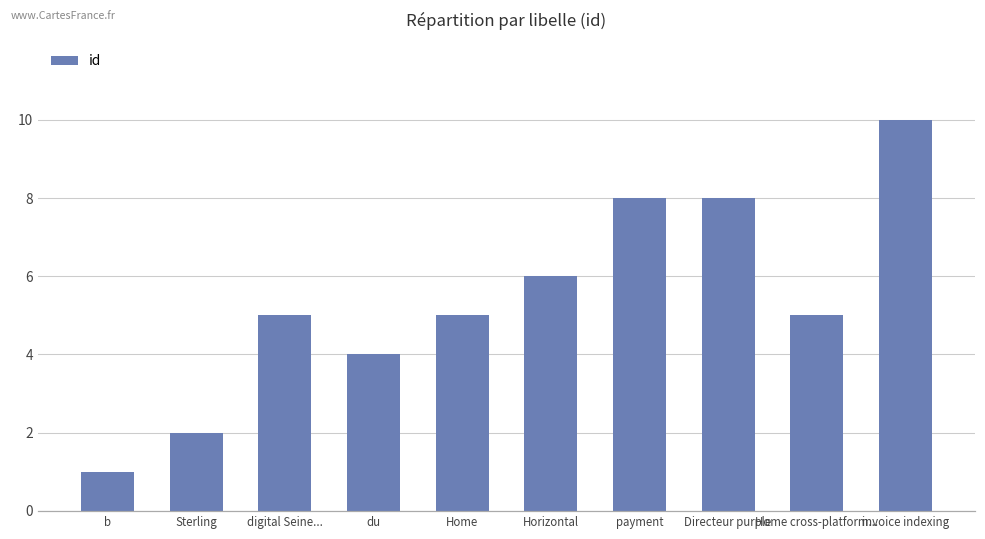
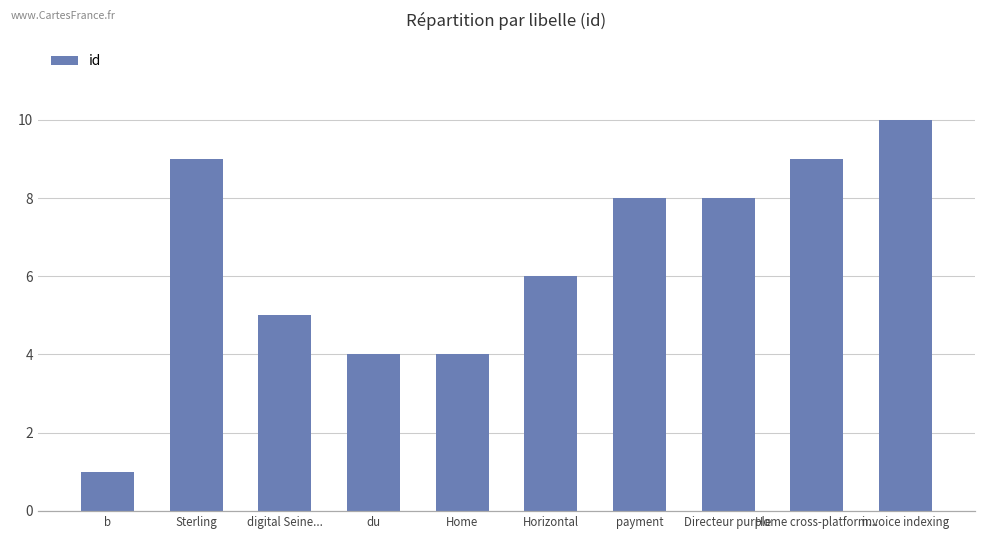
Sterling: 2 -> 9
Home: 5 -> 4
Home cross-platform...: 5 -> 9
